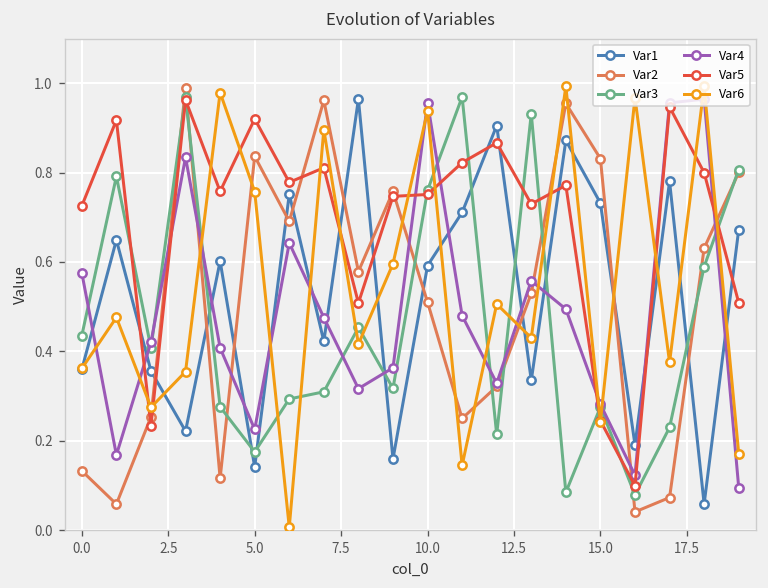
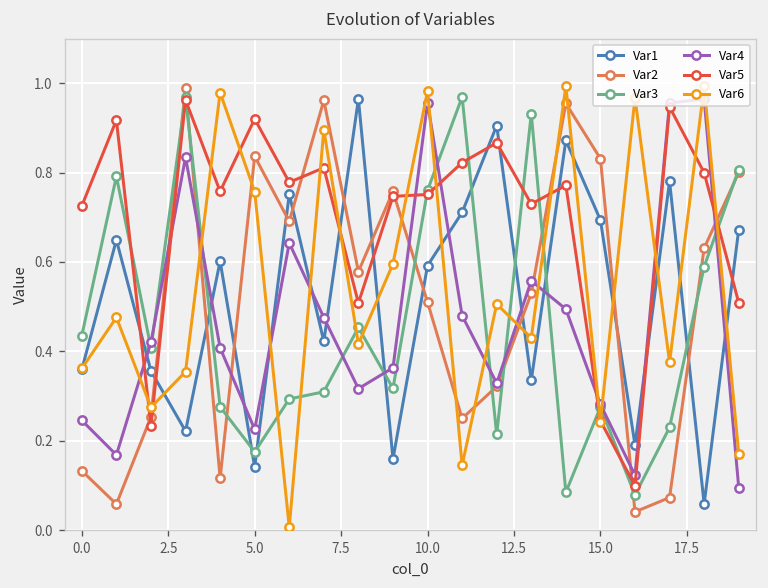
Var4, 0.0: 0.58 -> 0.25
Var6, 10.0: 0.94 -> 0.98
Var1, 15.0: 0.73 -> 0.69
